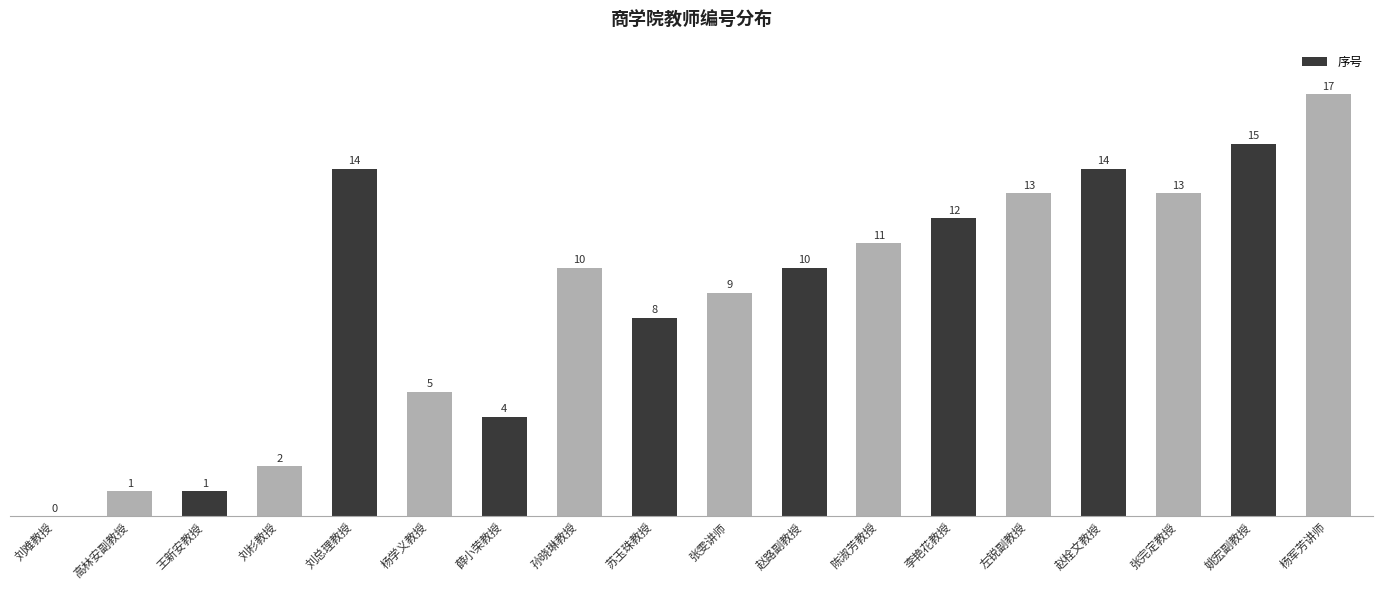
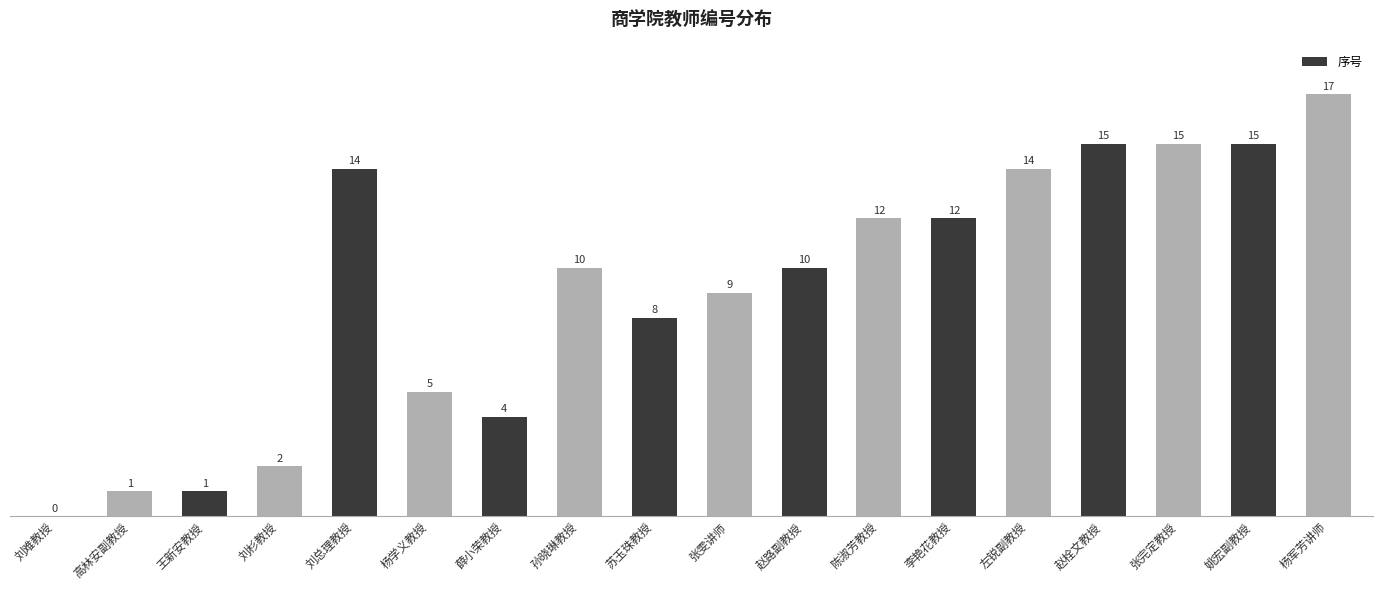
陈淑芳教授: 11 -> 12
左锐副教授: 13 -> 14
赵栓文教授: 14 -> 15
张完定教授: 13 -> 15
